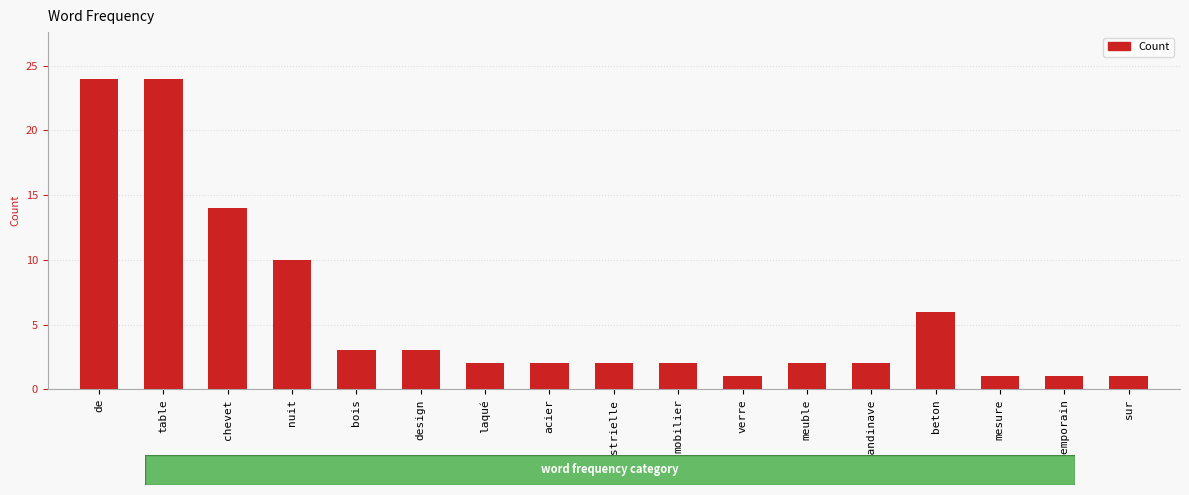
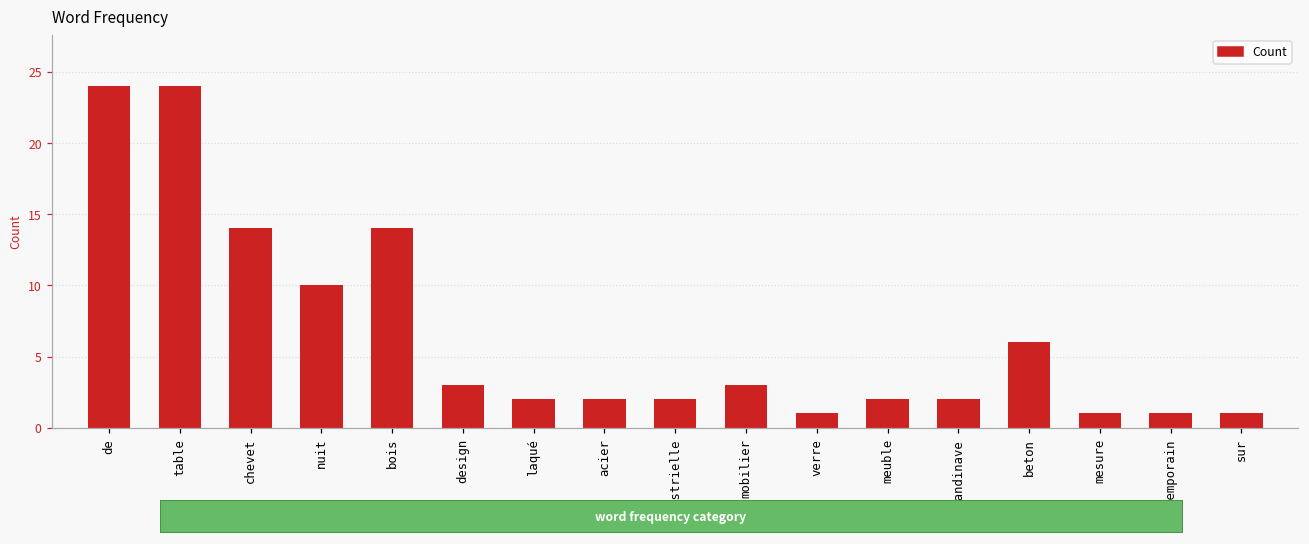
bois: 3 -> 14
mobilier: 2 -> 3
